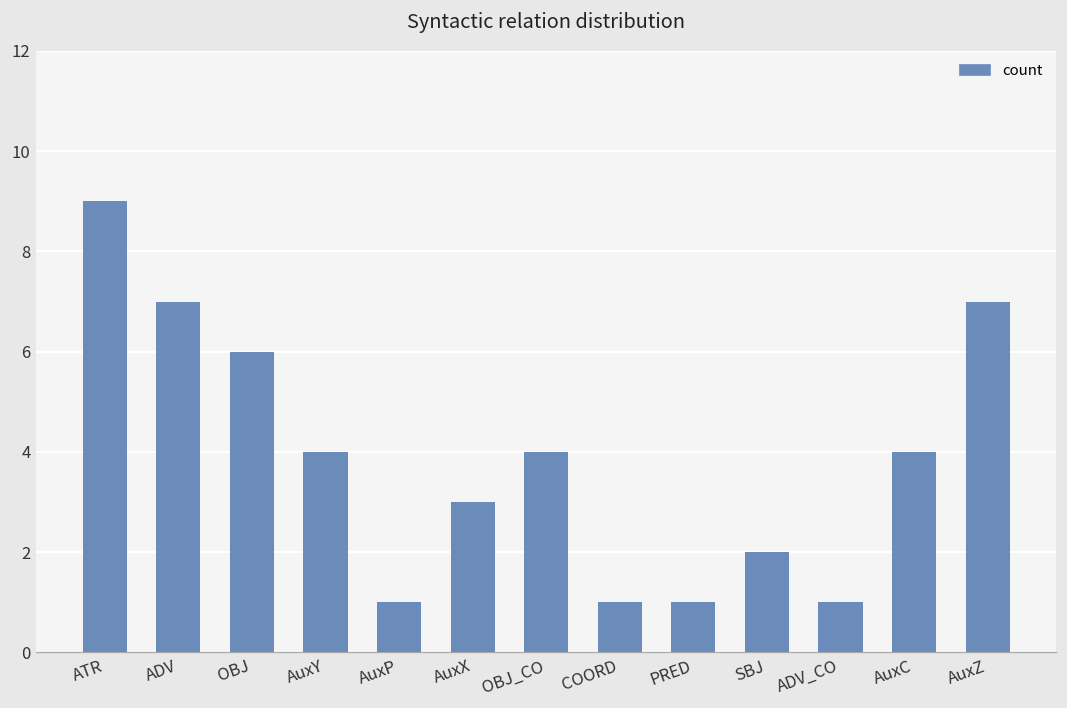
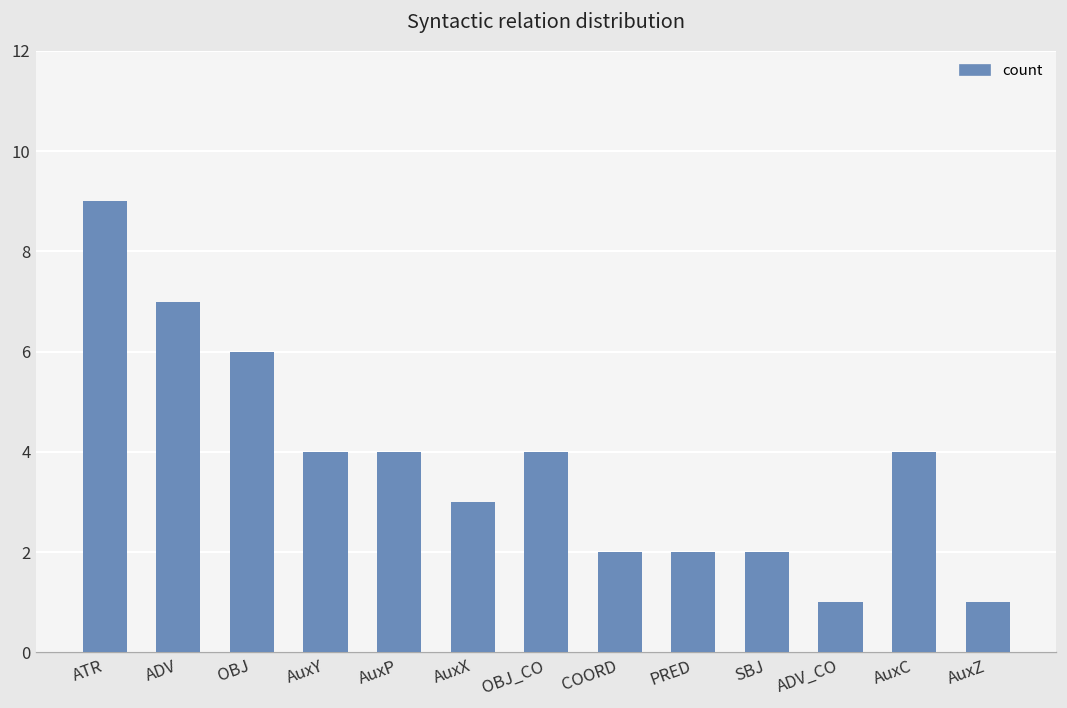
AuxP: 1 -> 4
COORD: 1 -> 2
PRED: 1 -> 2
AuxZ: 7 -> 1
